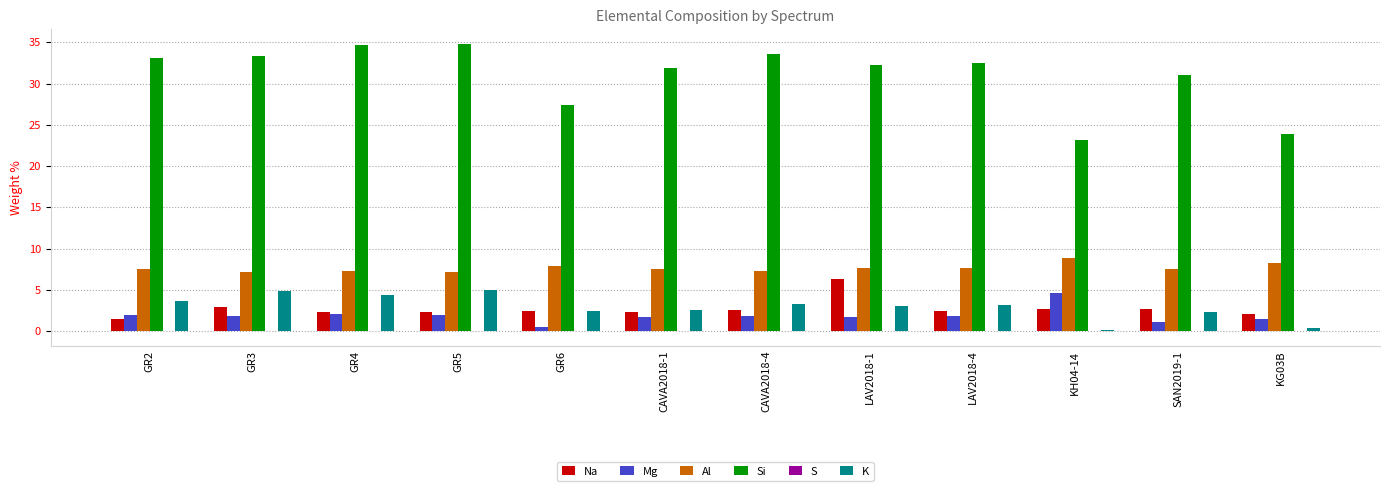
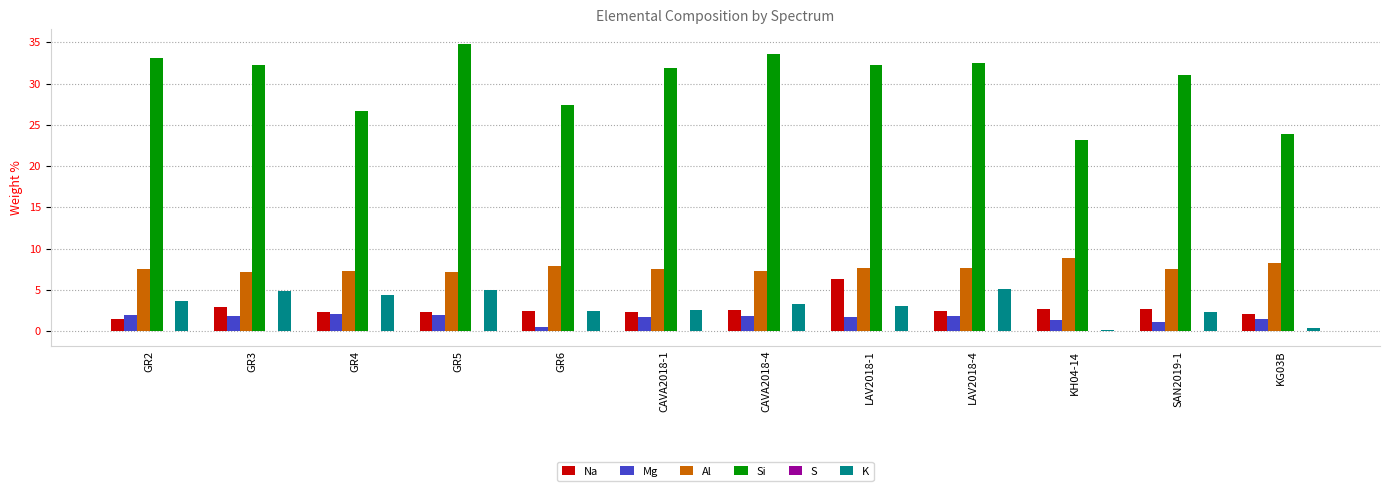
Si, GR3: 33 -> 32
Si, GR4: 35 -> 27
K, LAV2018-4: 3 -> 5
Mg, KH04-14: 5 -> 1
